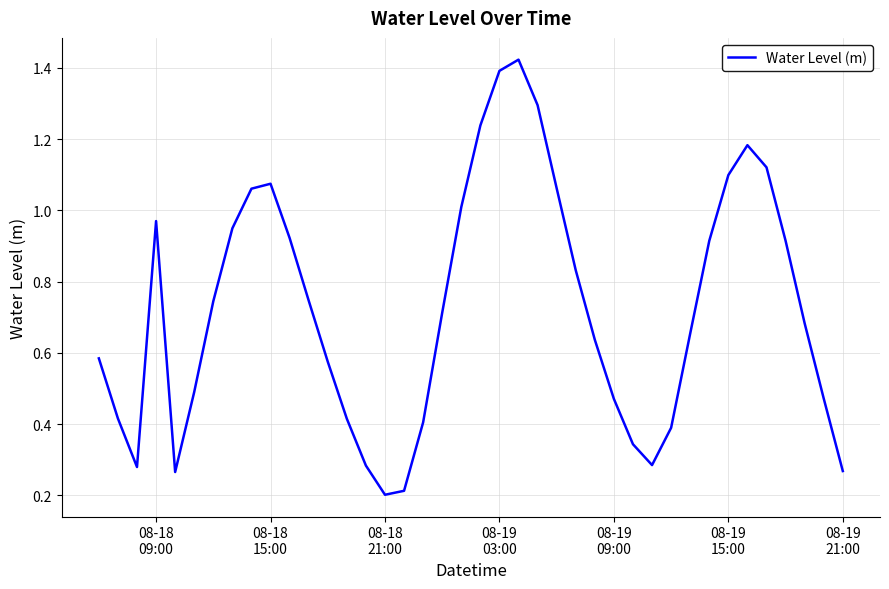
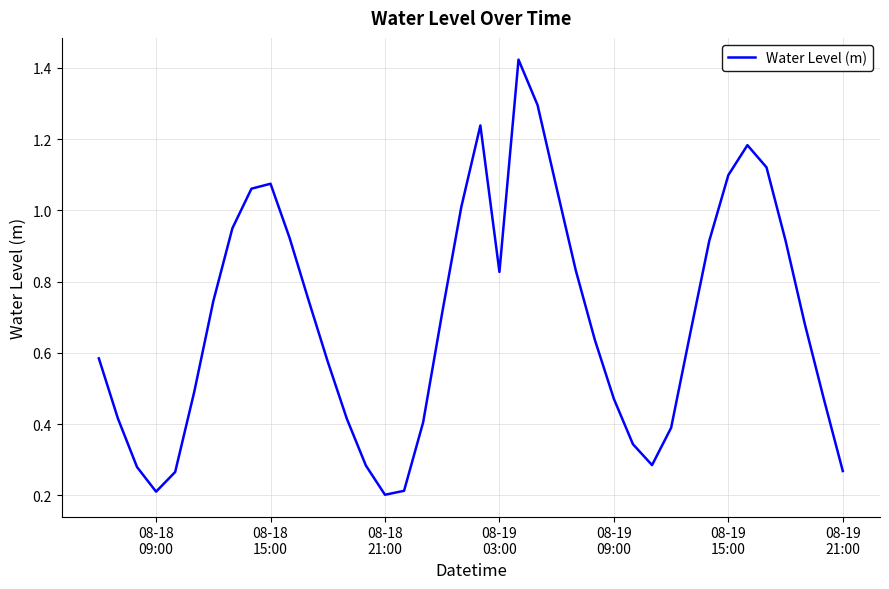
08-18 09:00: 0.97 -> 0.21
08-19 03:00: 1.39 -> 0.83
